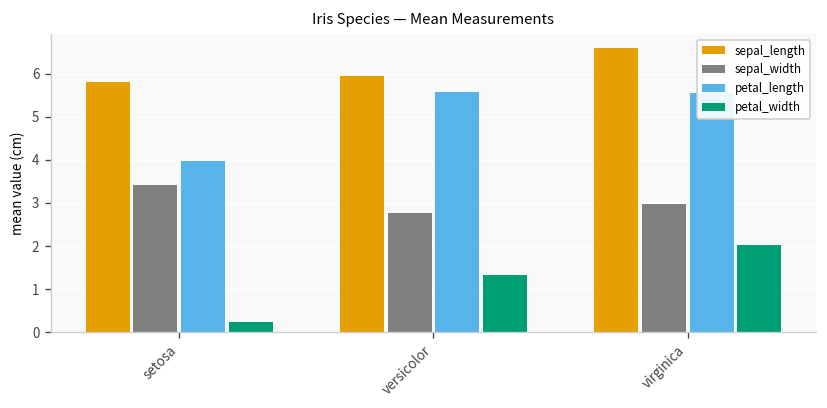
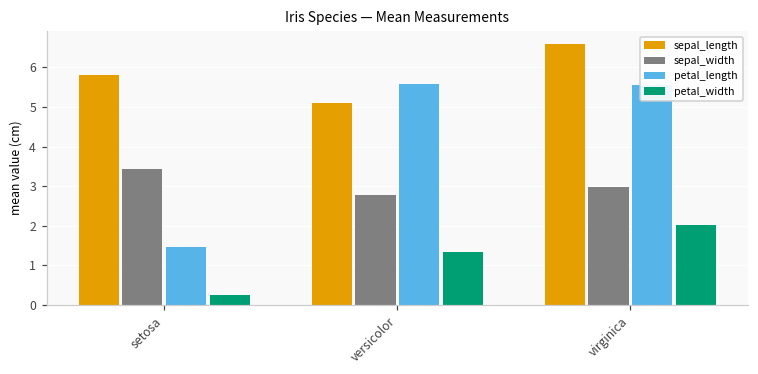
petal_length, setosa: 4.0 -> 1.5
sepal_length, versicolor: 5.9 -> 5.1
